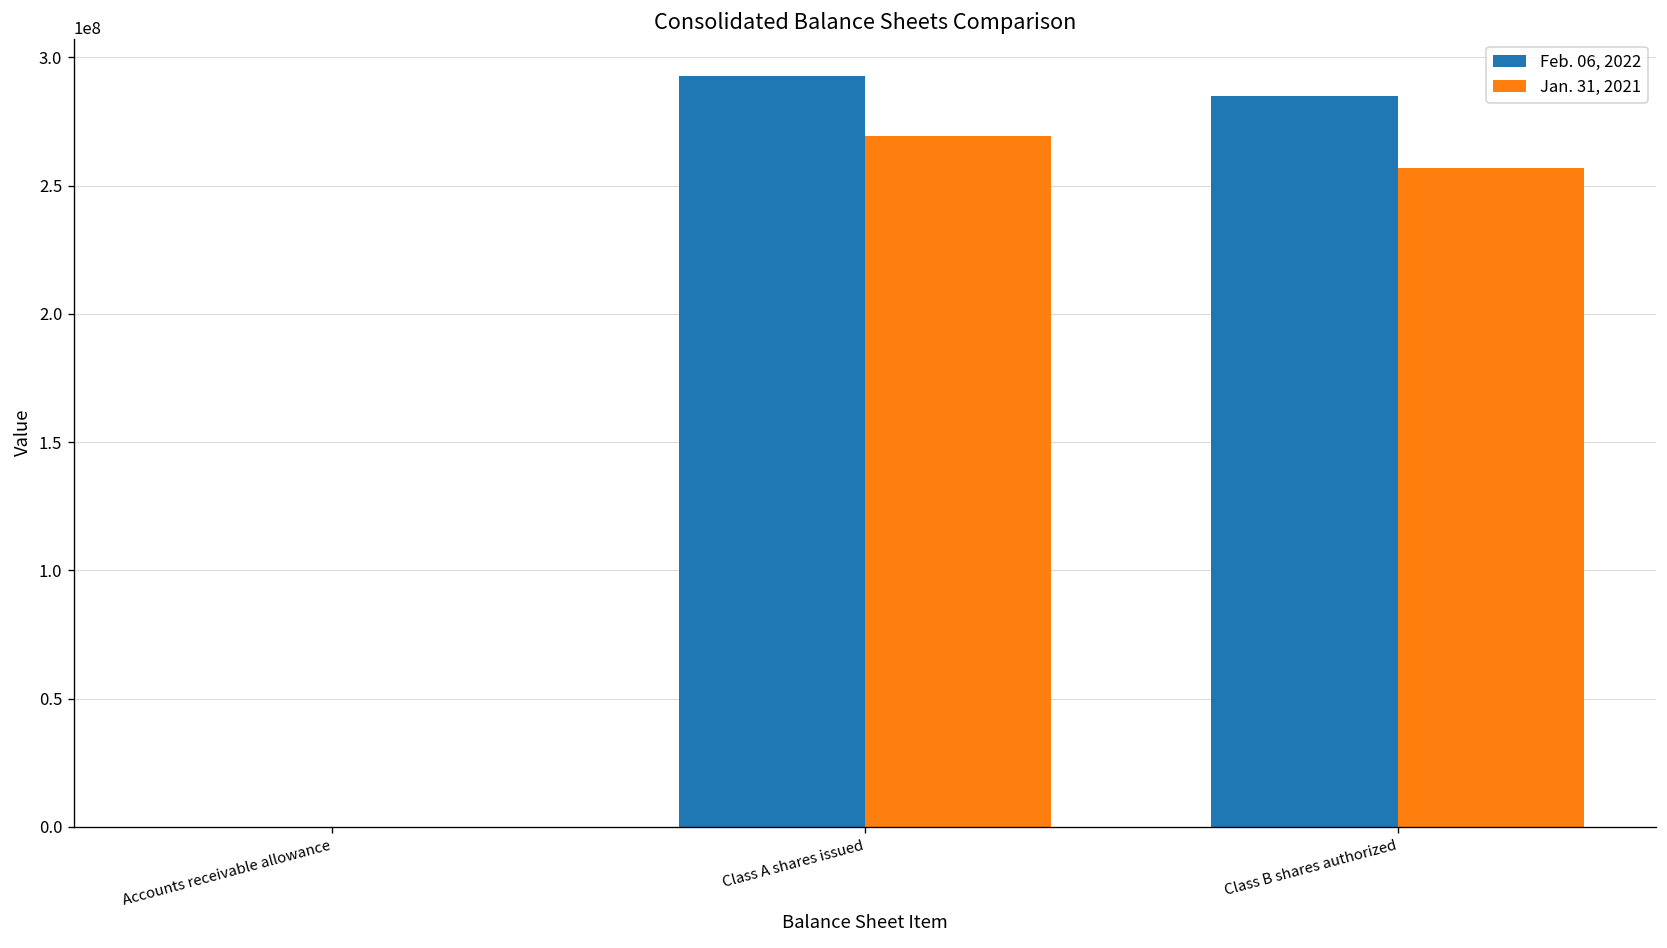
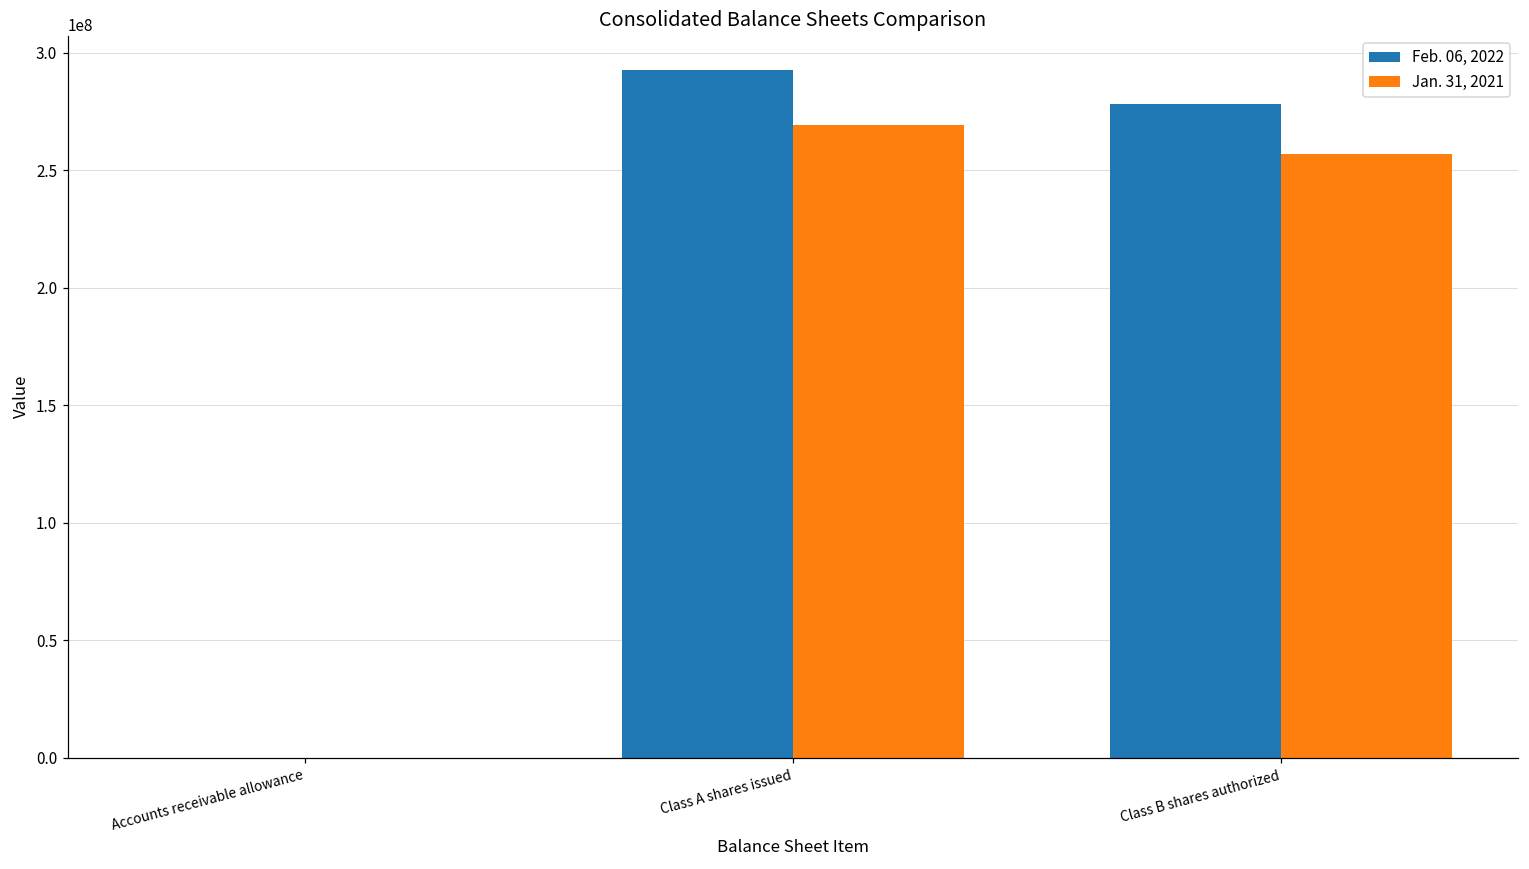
Feb. 06, 2022, Class B shares authorized: 285000000 -> 278000000
